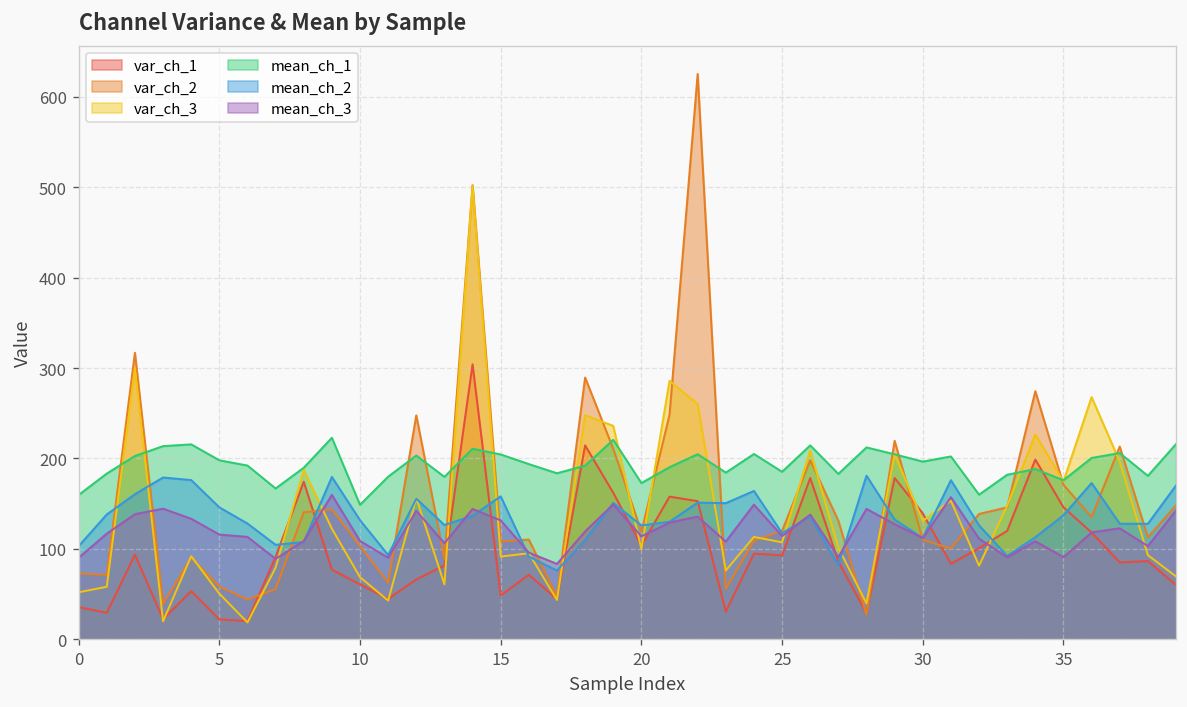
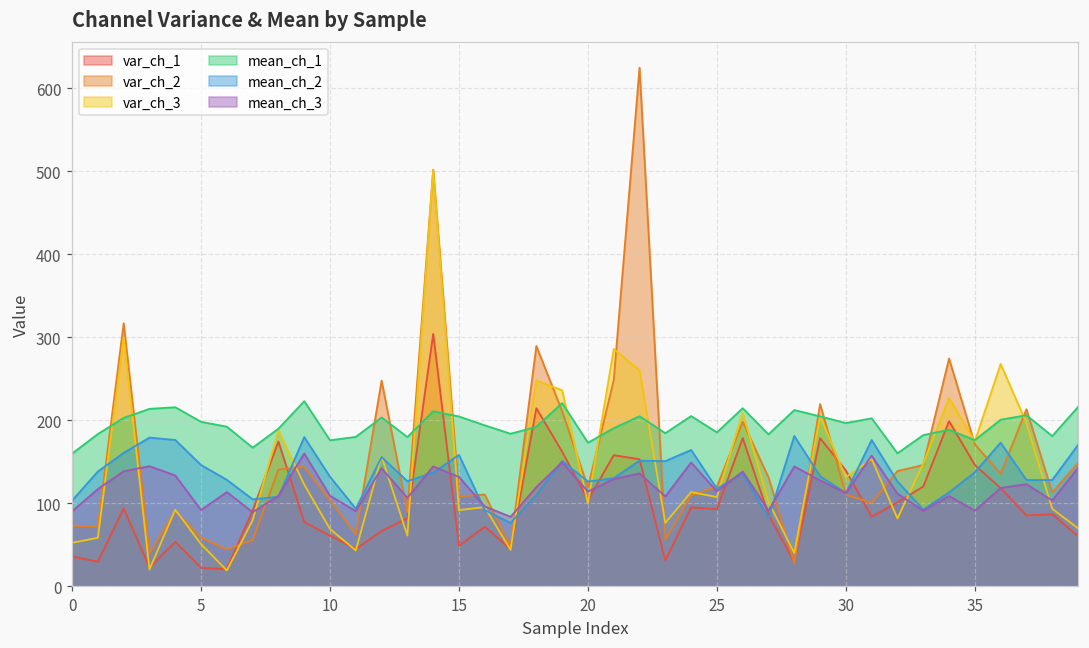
mean_ch_3, 5: 120 -> 90
mean_ch_1, 10: 150 -> 180
